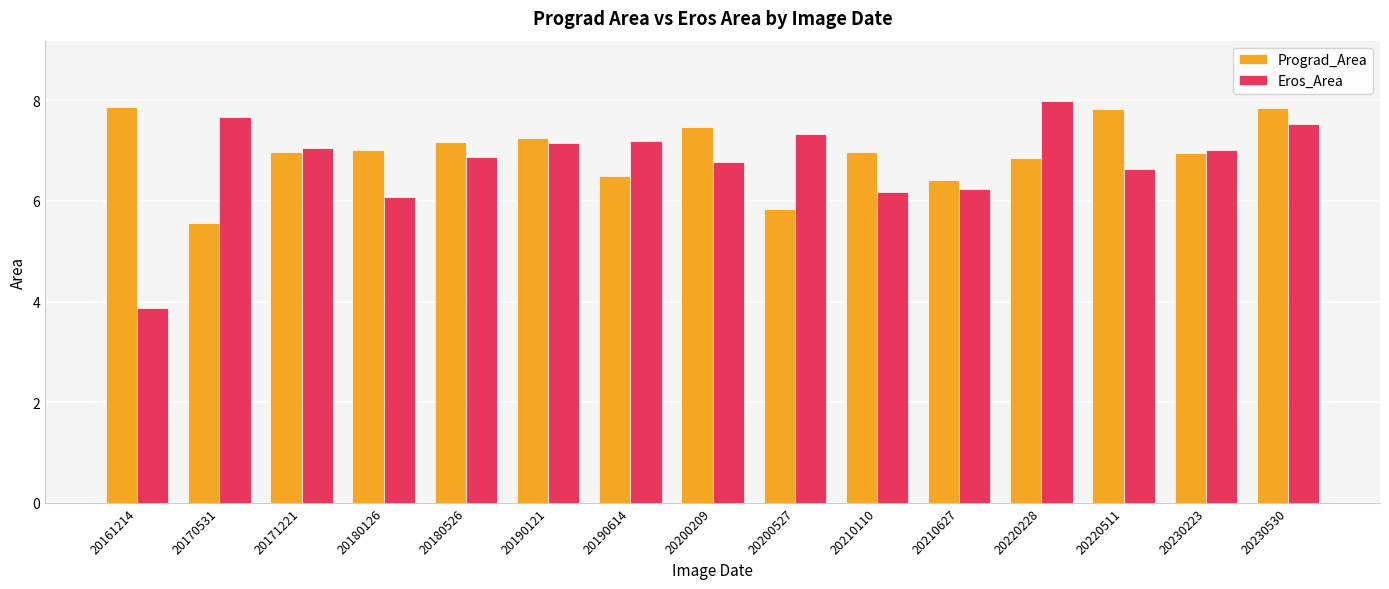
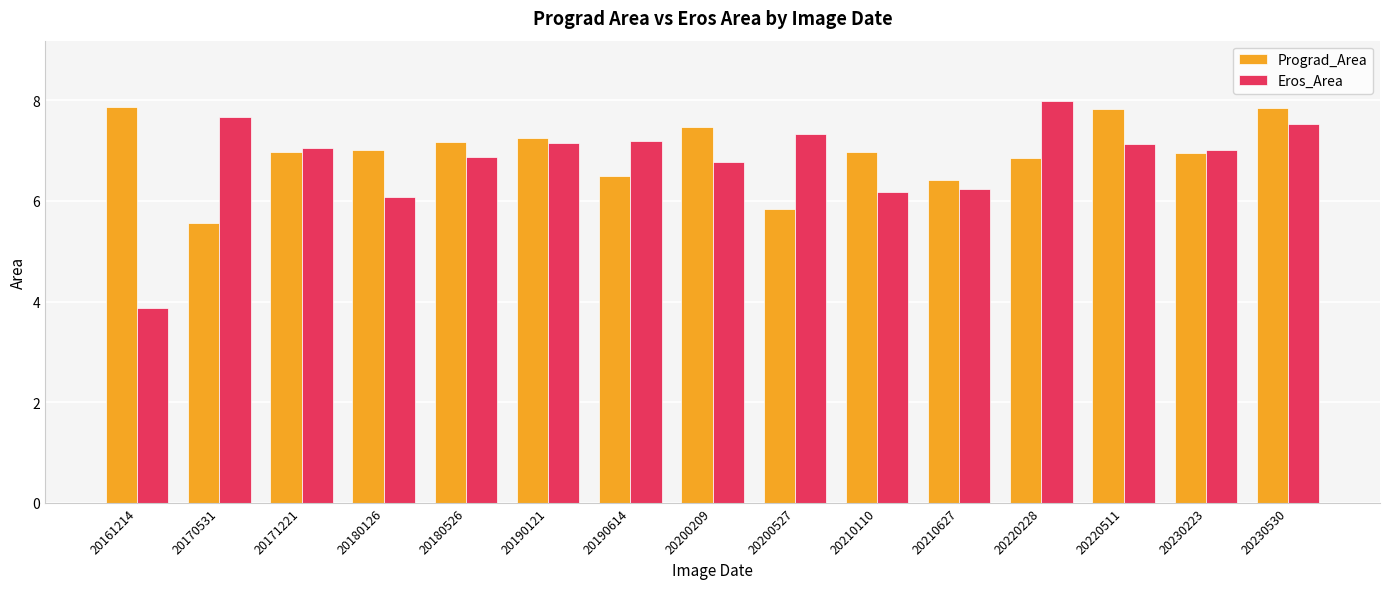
Eros_Area, 20220511: 6.6 -> 7.1
